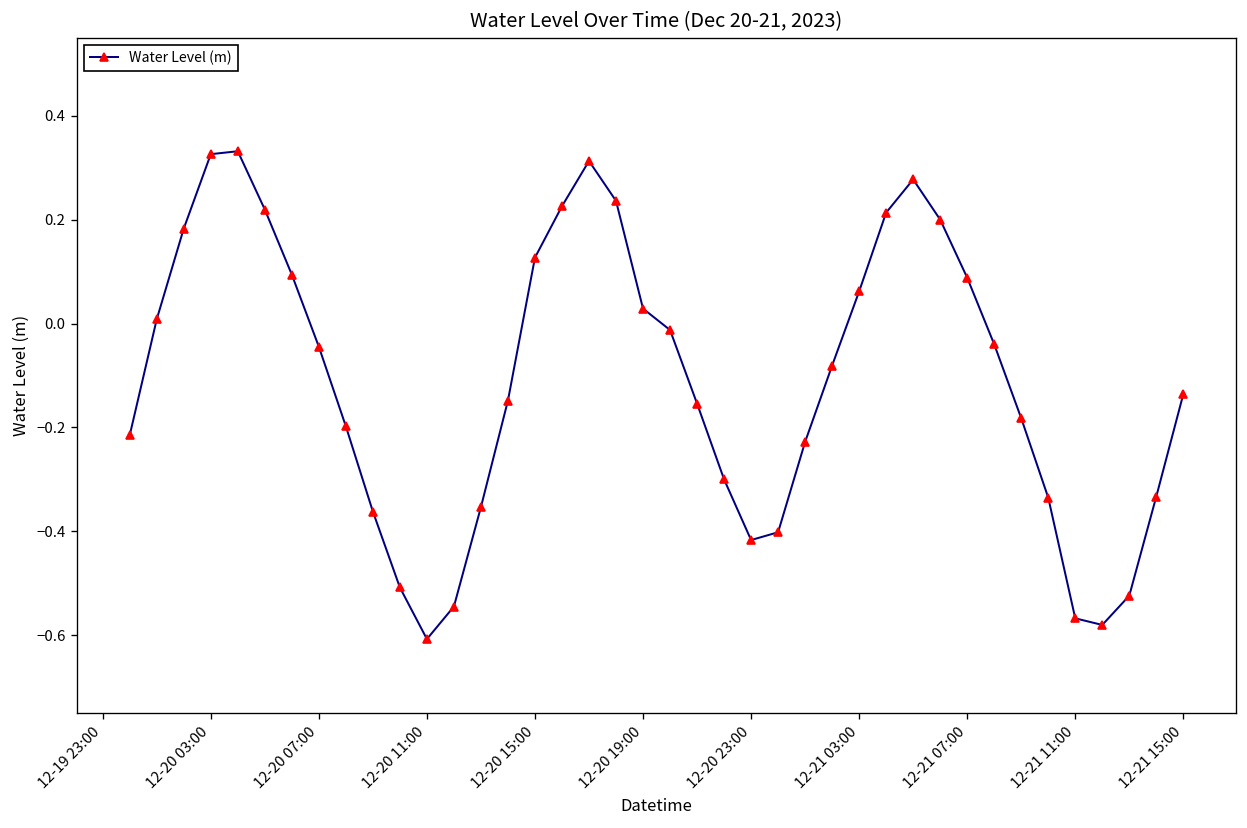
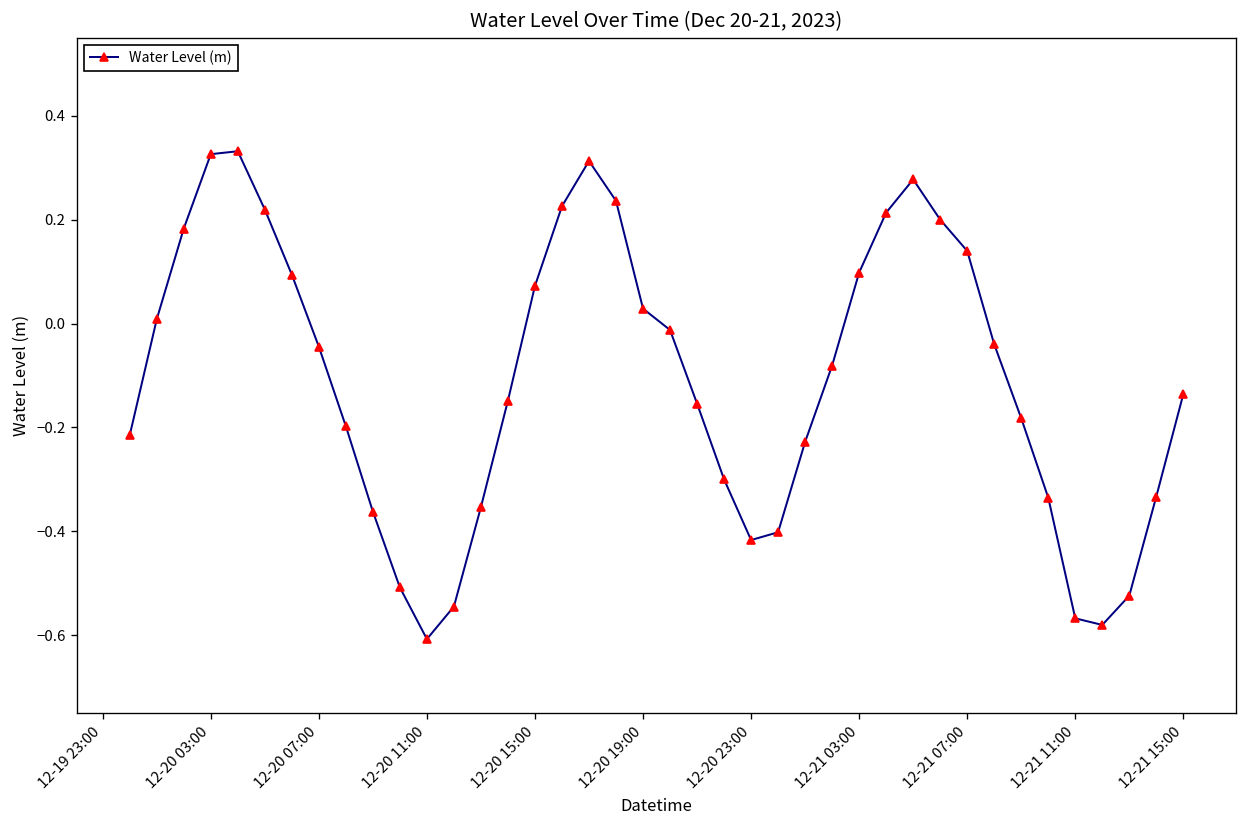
12-20 15:00: 0.13 -> 0.07
12-21 03:00: 0.06 -> 0.10
12-21 07:00: 0.09 -> 0.14
